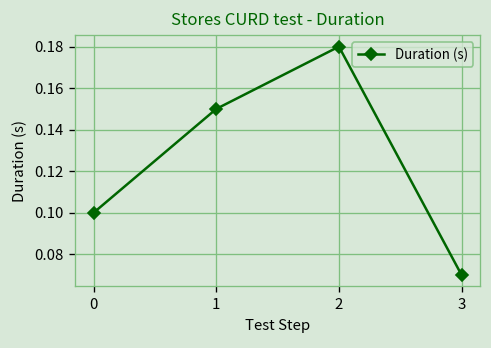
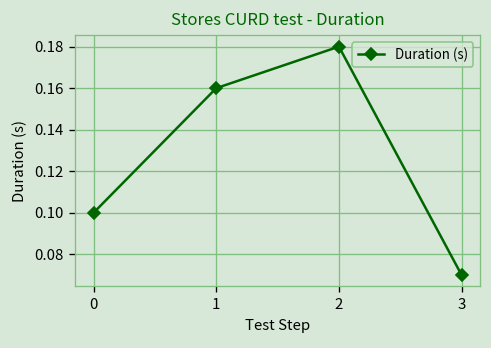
1: 0.15 -> 0.16
